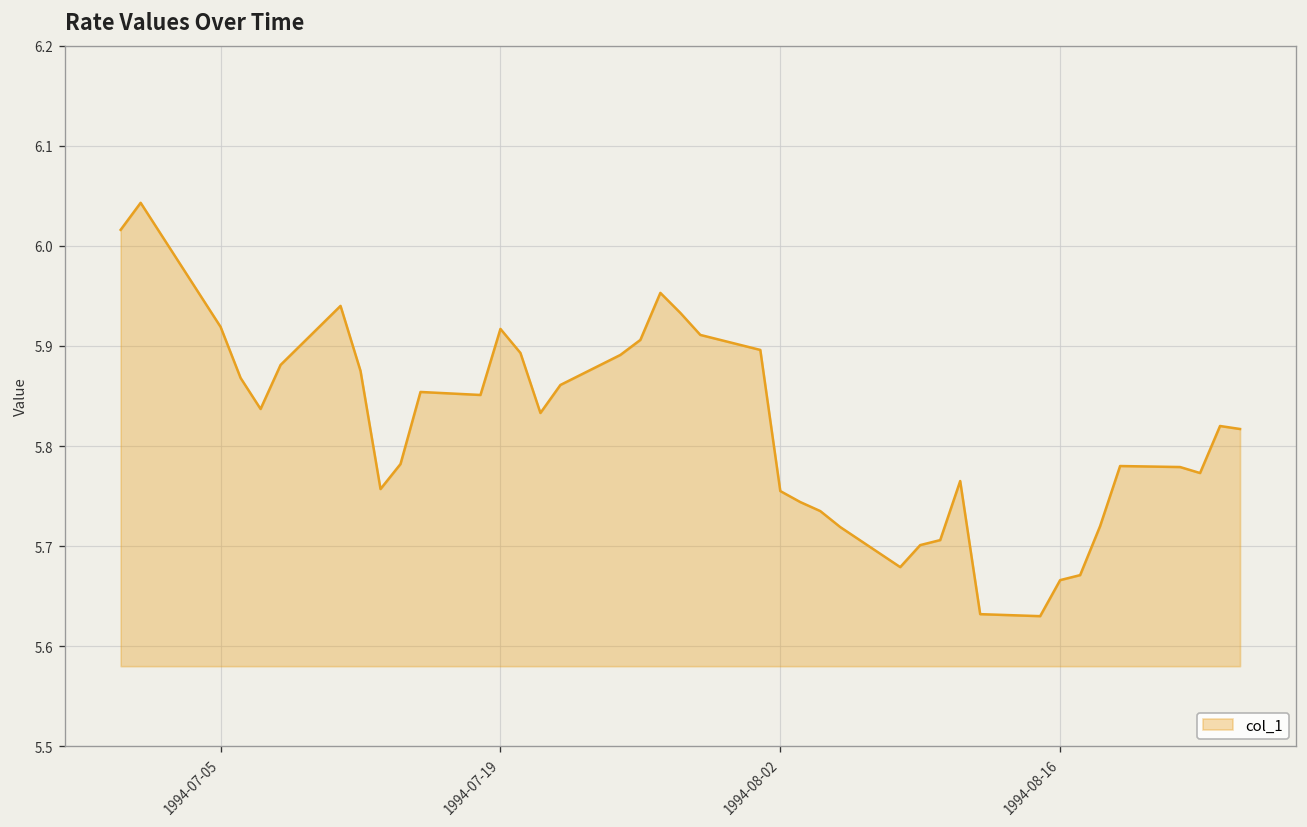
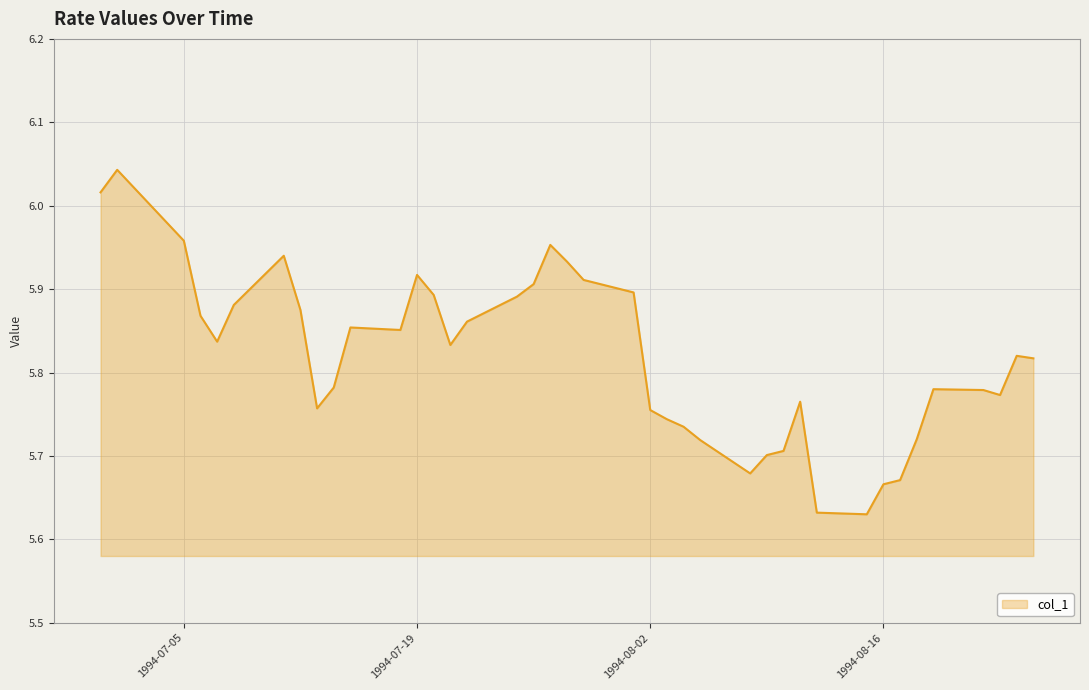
1994-07-05: 5.92 -> 5.96
